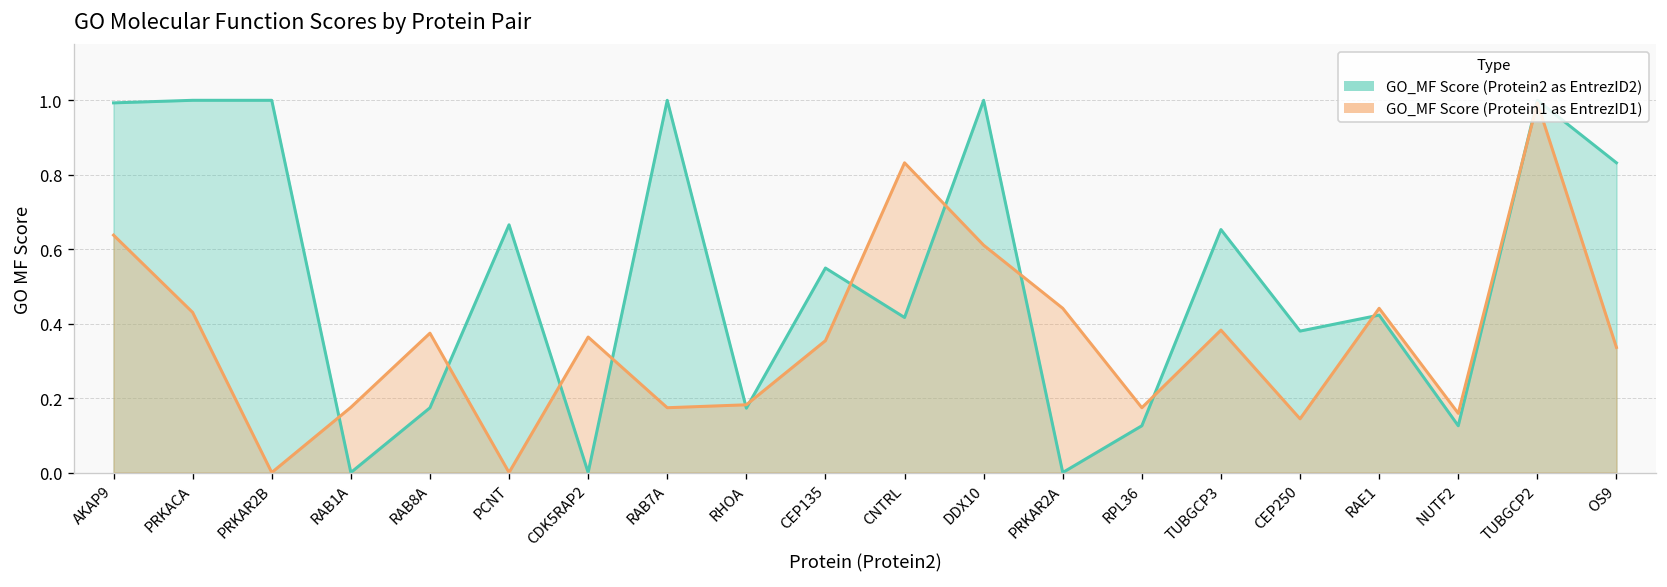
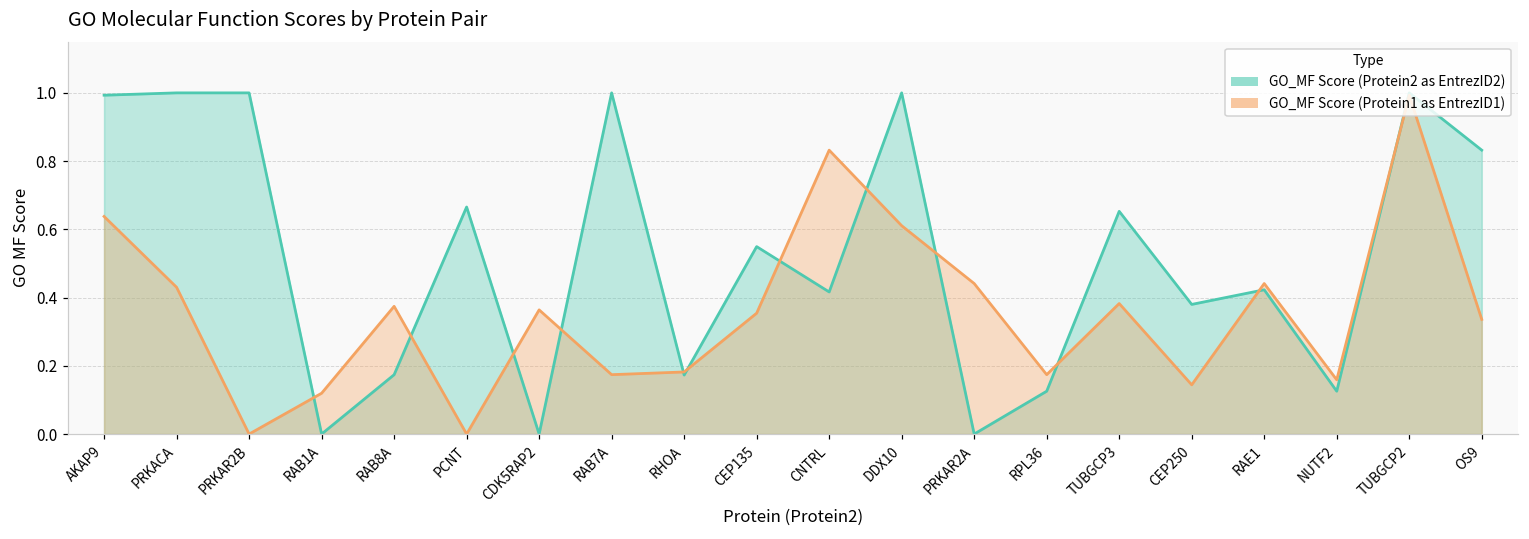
GO_MF Score (Protein1 as EntrezID1), RAB1A: 0.18 -> 0.12
